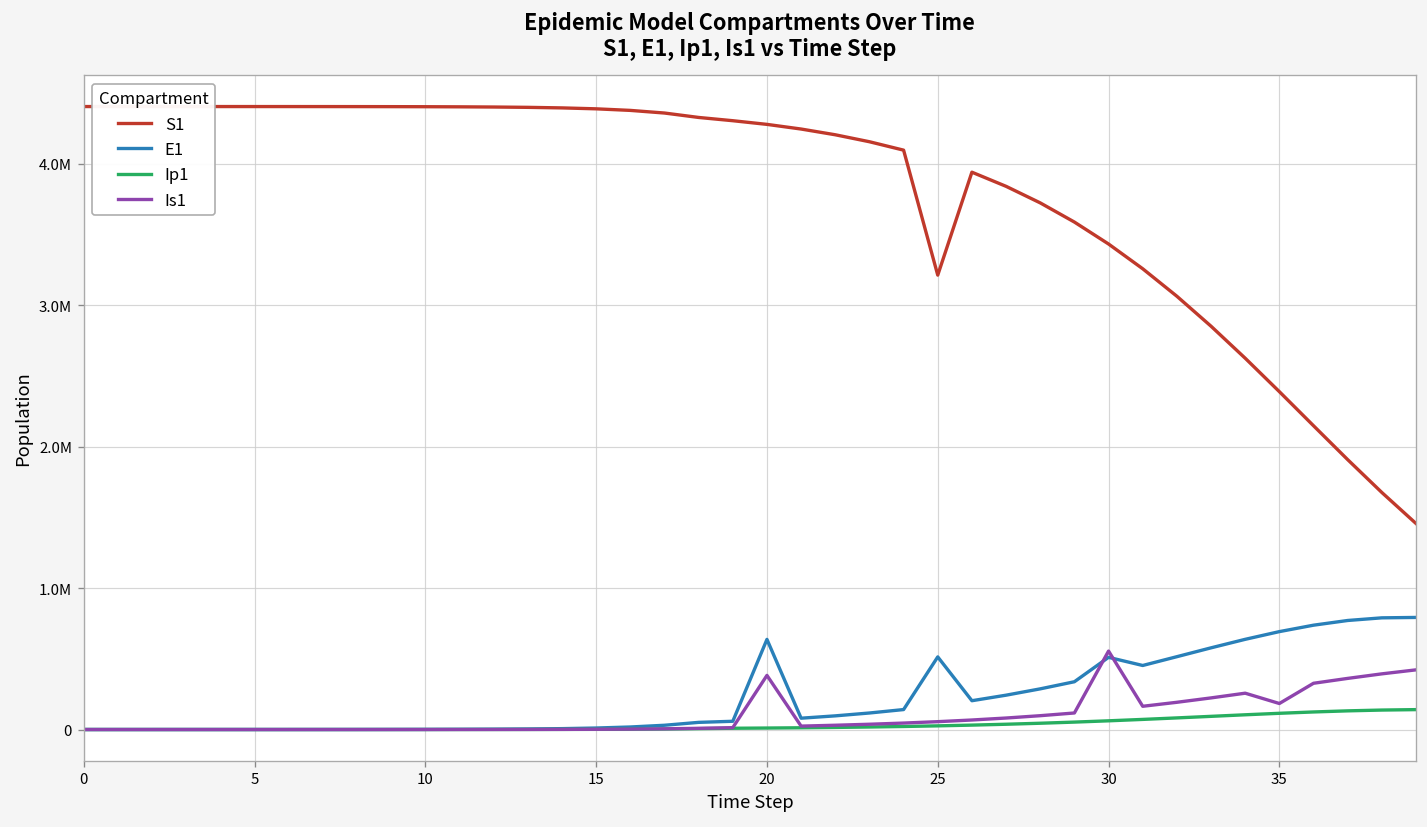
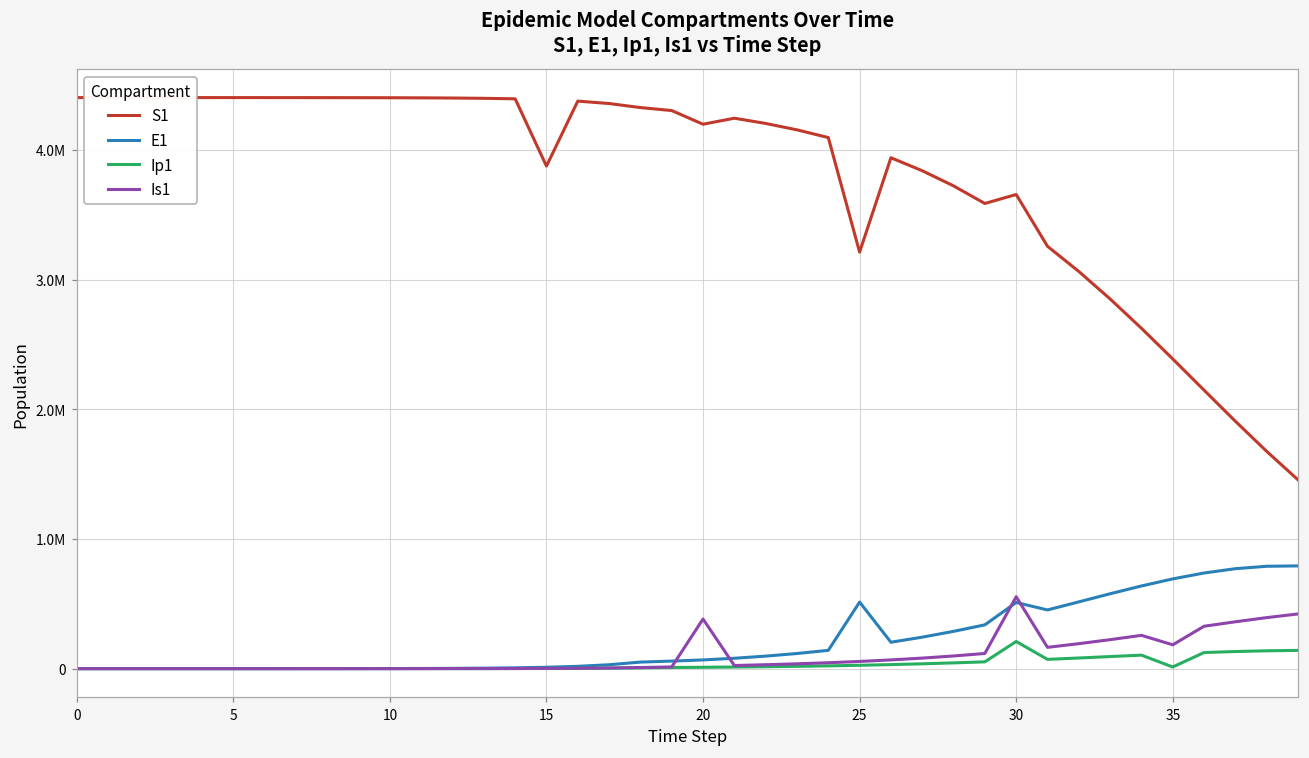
S1, 15: 4390000 -> 3880000
S1, 20: 4280000 -> 4200000
E1, 20: 640000 -> 70000
S1, 30: 3430000 -> 3660000
Ip1, 30: 60000 -> 210000
Ip1, 35: 110000 -> 10000
